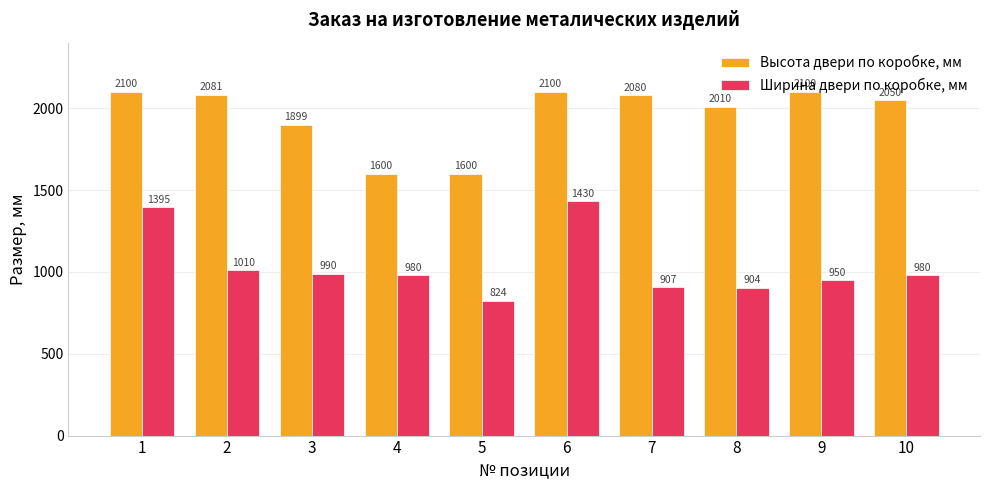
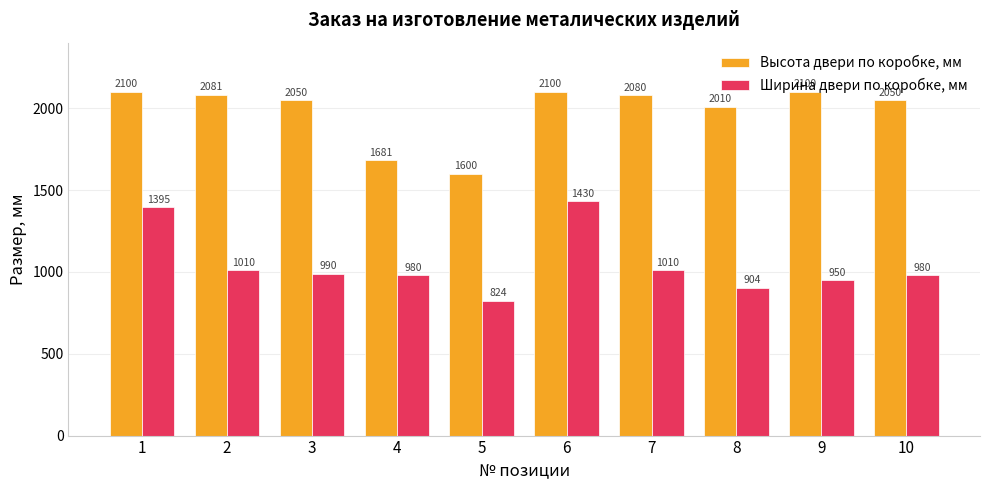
Высота двери по коробке, мм, 3: 1899 -> 2050
Высота двери по коробке, мм, 4: 1600 -> 1681
Ширина двери по коробке, мм, 7: 907 -> 1010
